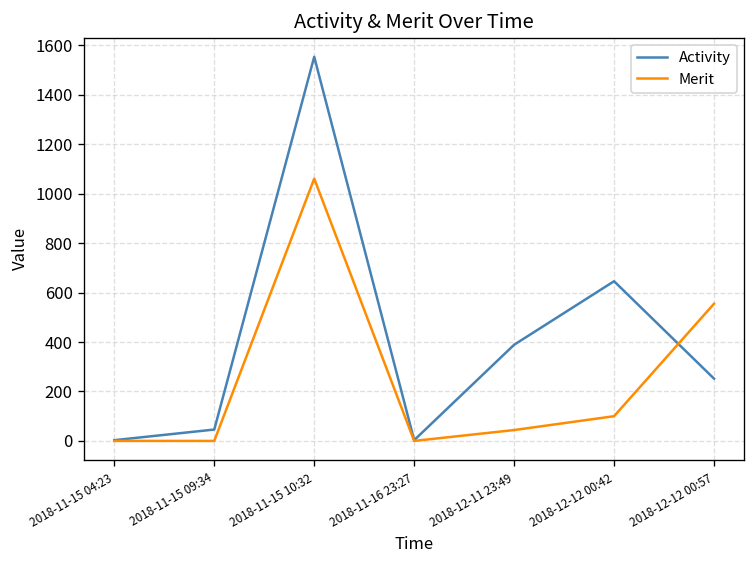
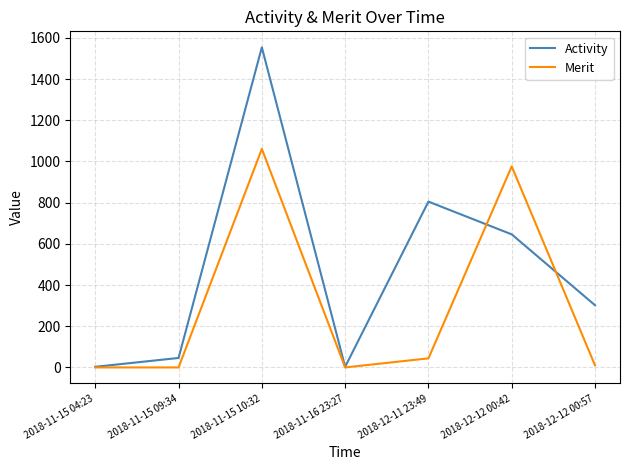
Activity, 2018-12-11 23:49: 390 -> 810
Merit, 2018-12-12 00:42: 100 -> 980
Activity, 2018-12-12 00:57: 250 -> 300
Merit, 2018-12-12 00:57: 560 -> 10
